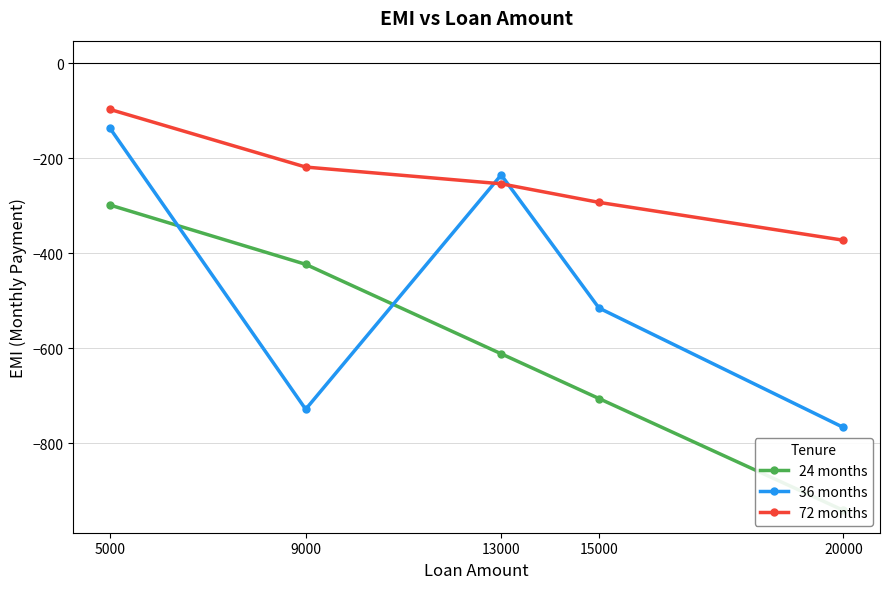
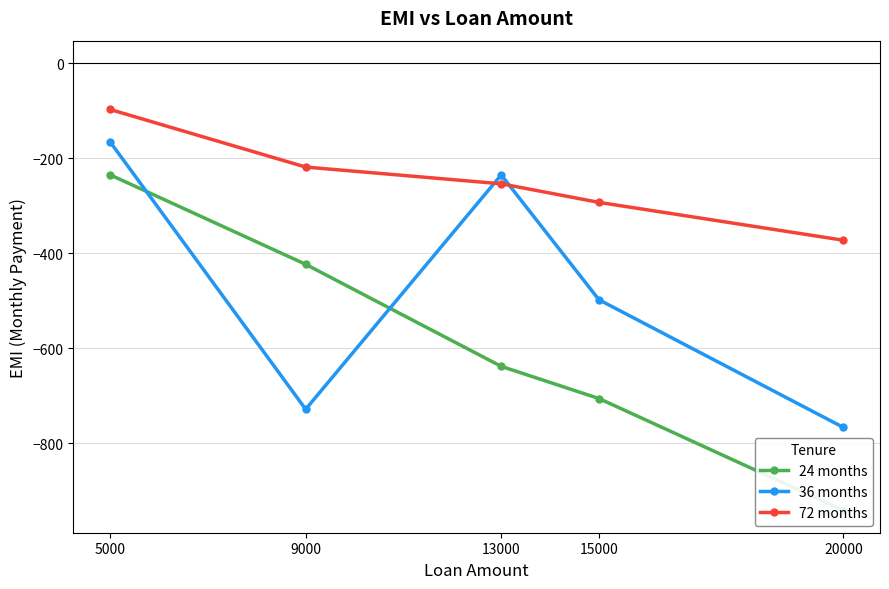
24 months, 5000: -300 -> -240
36 months, 5000: -140 -> -170
24 months, 13000: -610 -> -640
36 months, 15000: -520 -> -500
